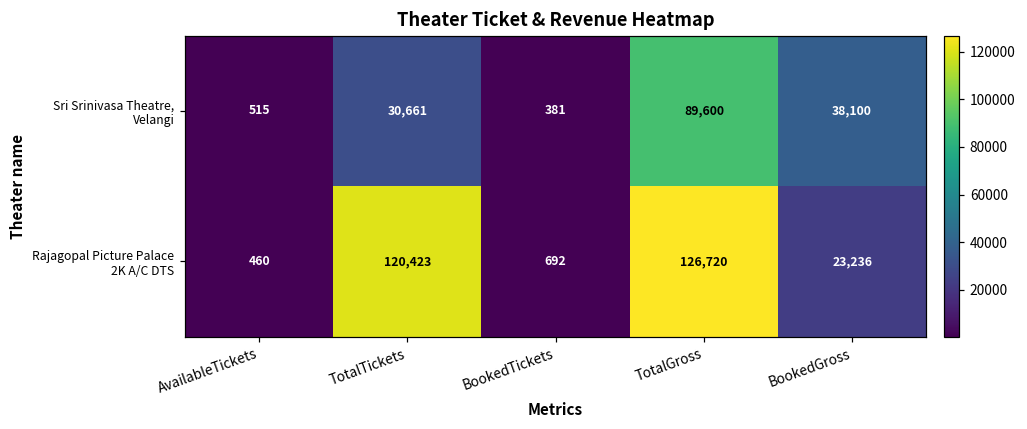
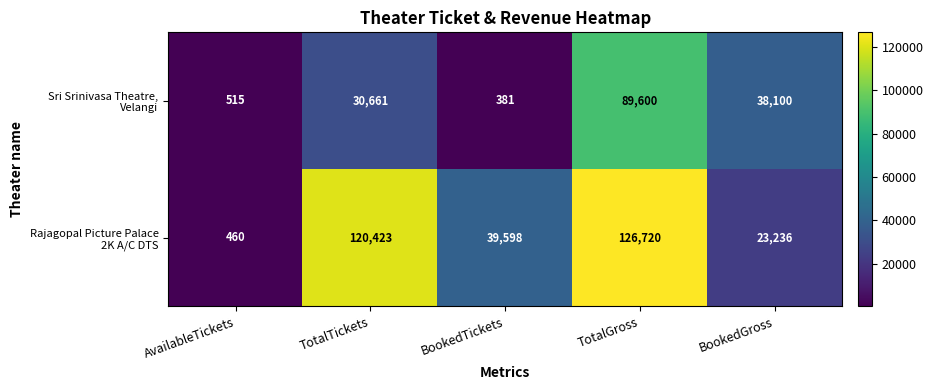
Rajagopal Picture Palace 2K A/C DTS, BookedTickets: 692 -> 39,598
